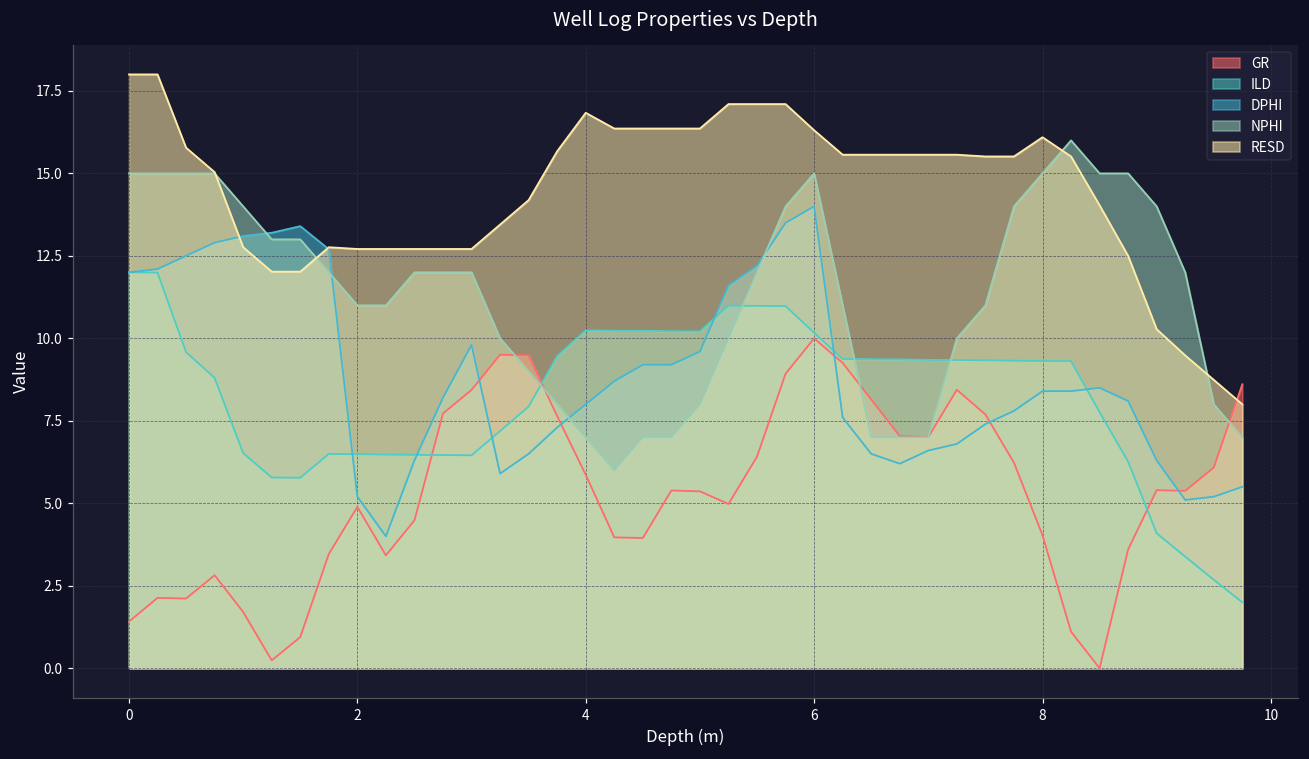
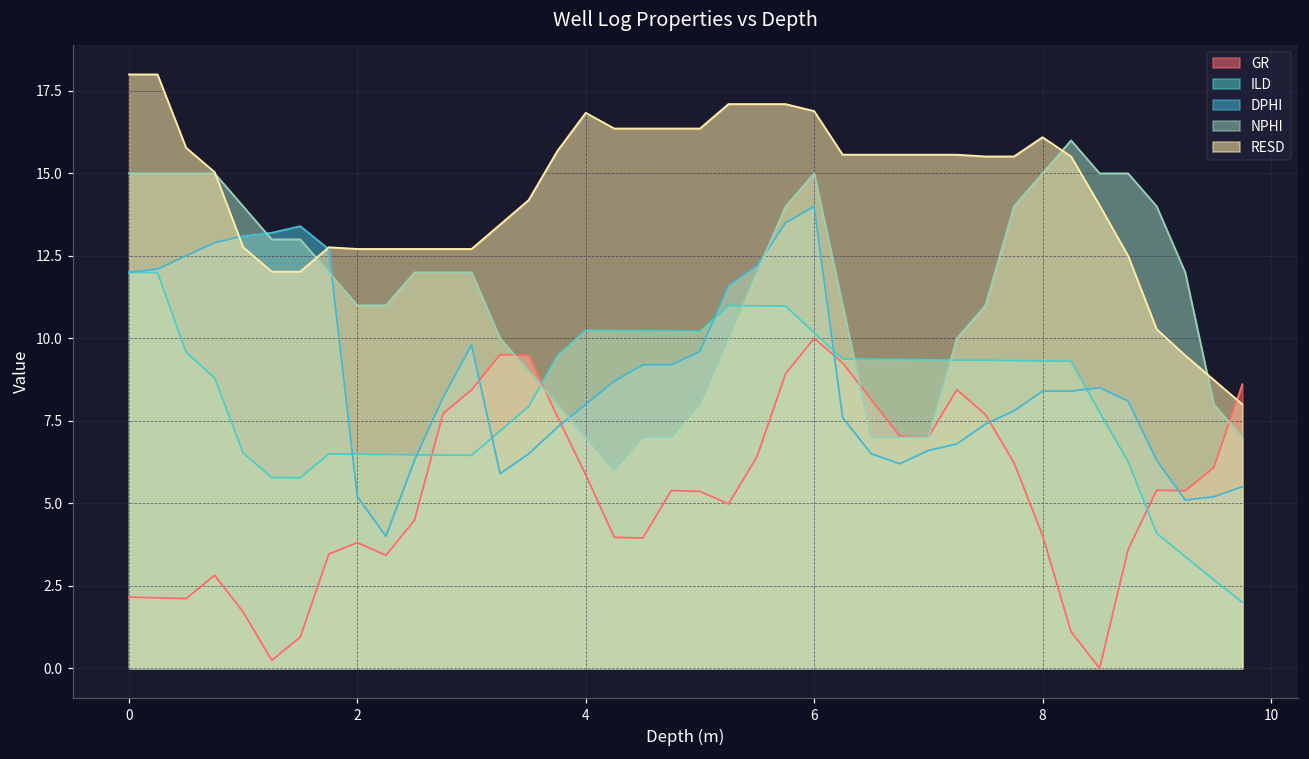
GR, 0: 1.4 -> 2.2
GR, 2: 4.9 -> 3.8
RESD, 6: 16.3 -> 16.9
